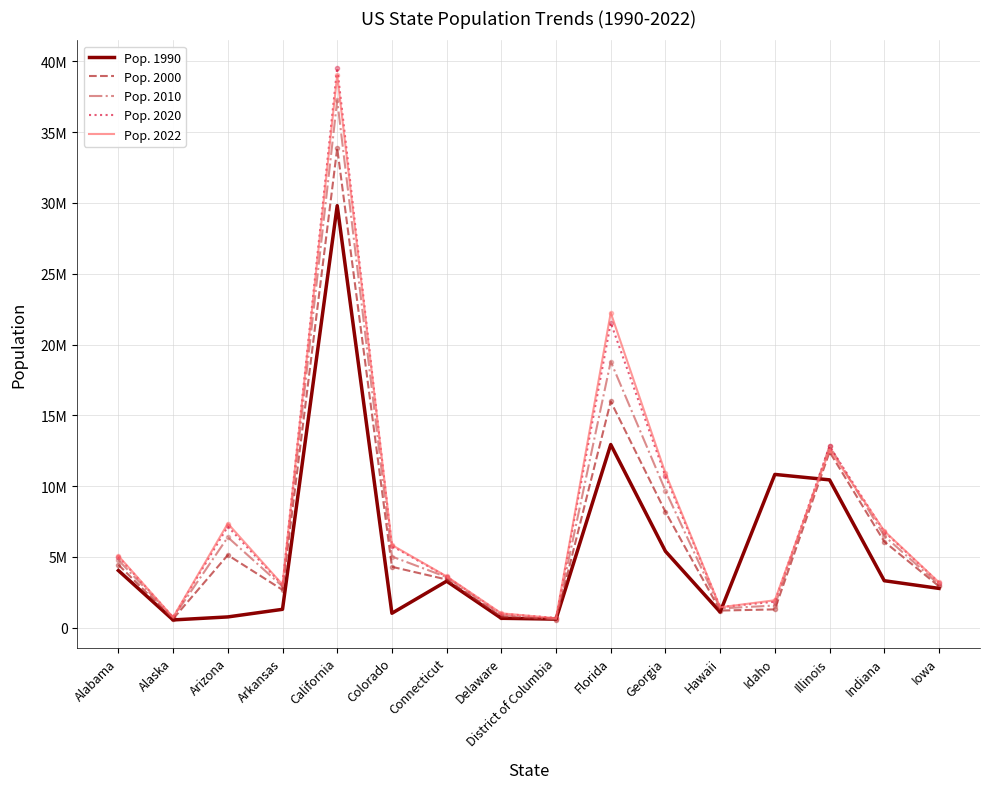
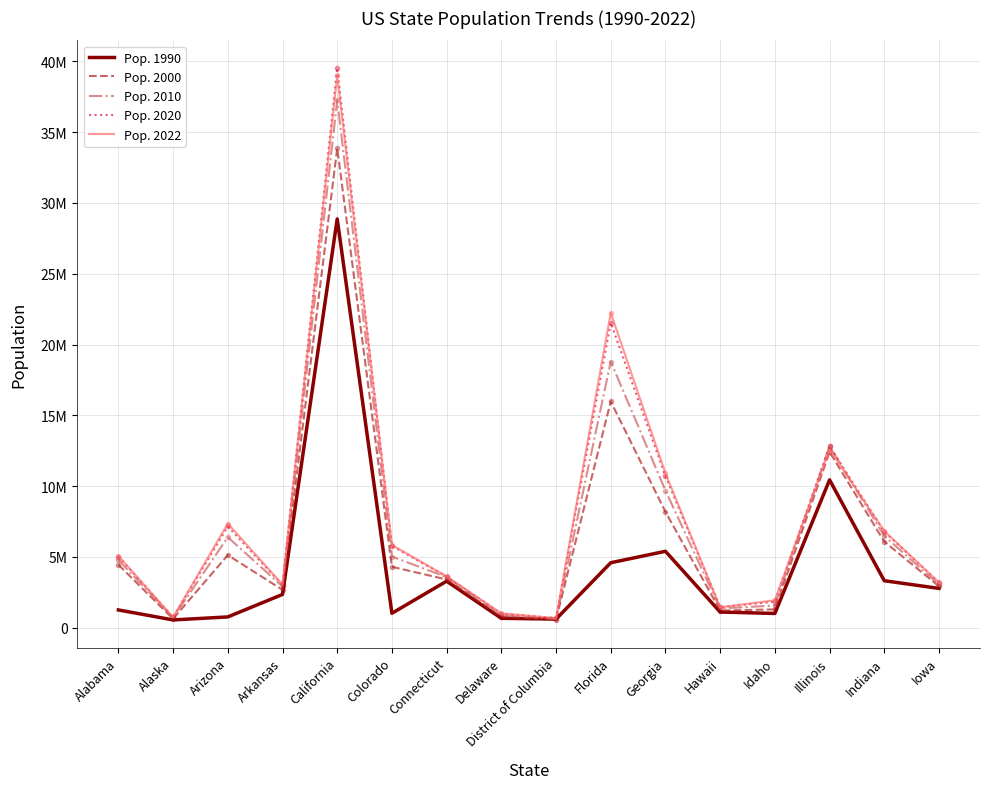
Pop. 1990, Alabama: 4000000 -> 1300000
Pop. 1990, Arkansas: 1300000 -> 2400000
Pop. 1990, California: 29800000 -> 28900000
Pop. 1990, Florida: 12900000 -> 4600000
Pop. 1990, Idaho: 10800000 -> 1000000
